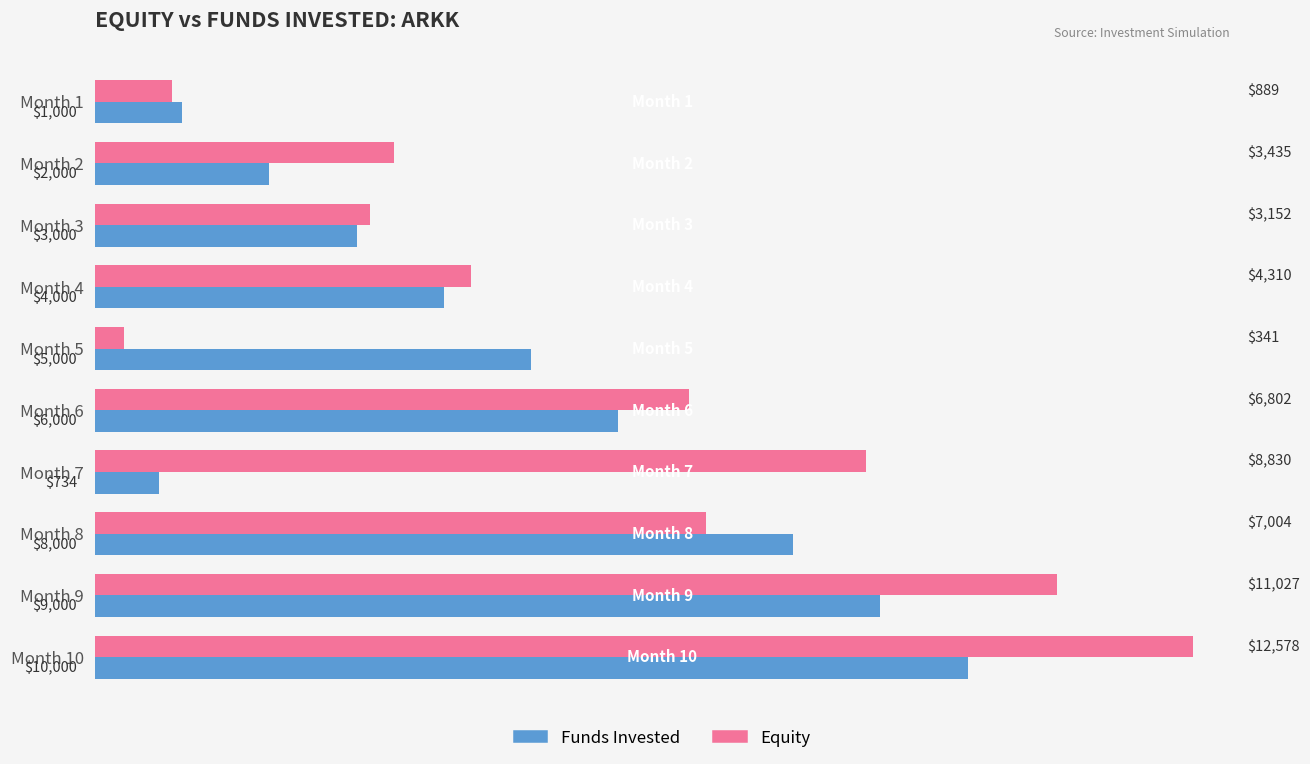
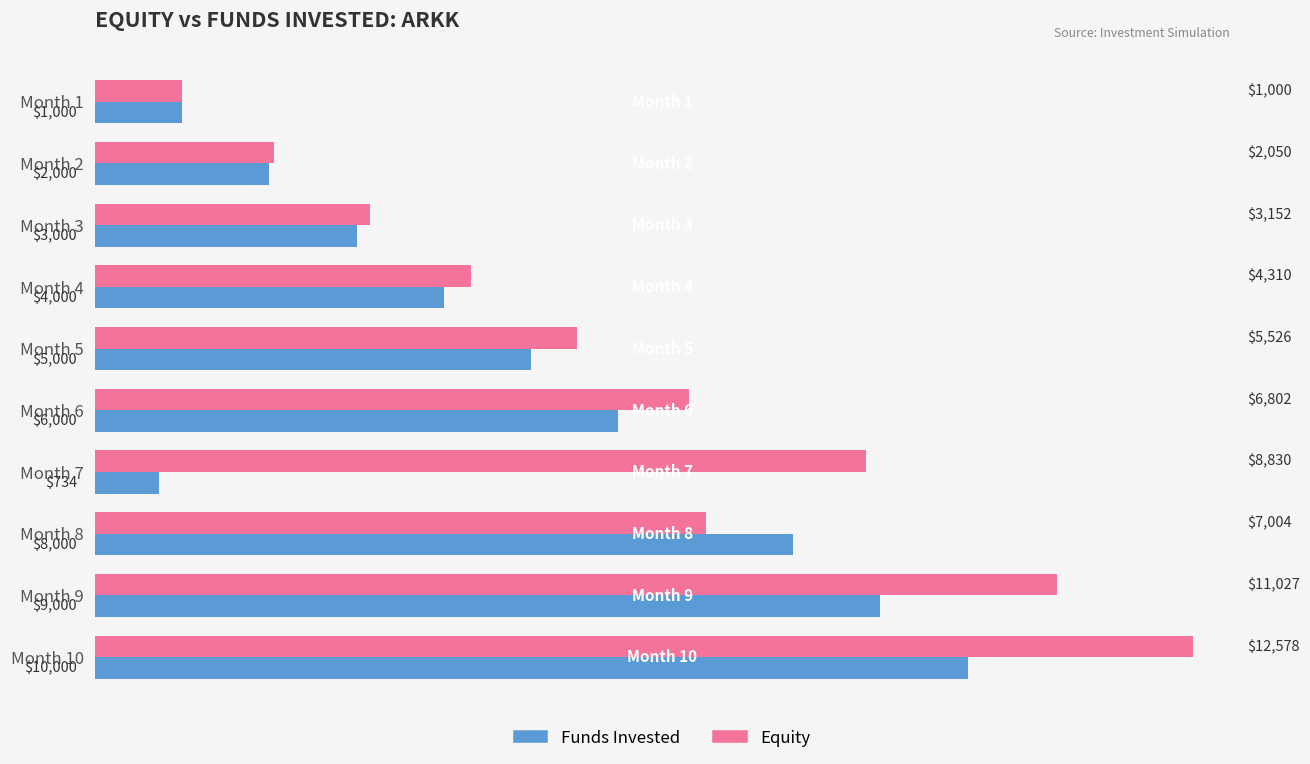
Equity, Month 1: $889 -> $1,000
Equity, Month 2: $3,435 -> $2,050
Equity, Month 5: $341 -> $5,526
